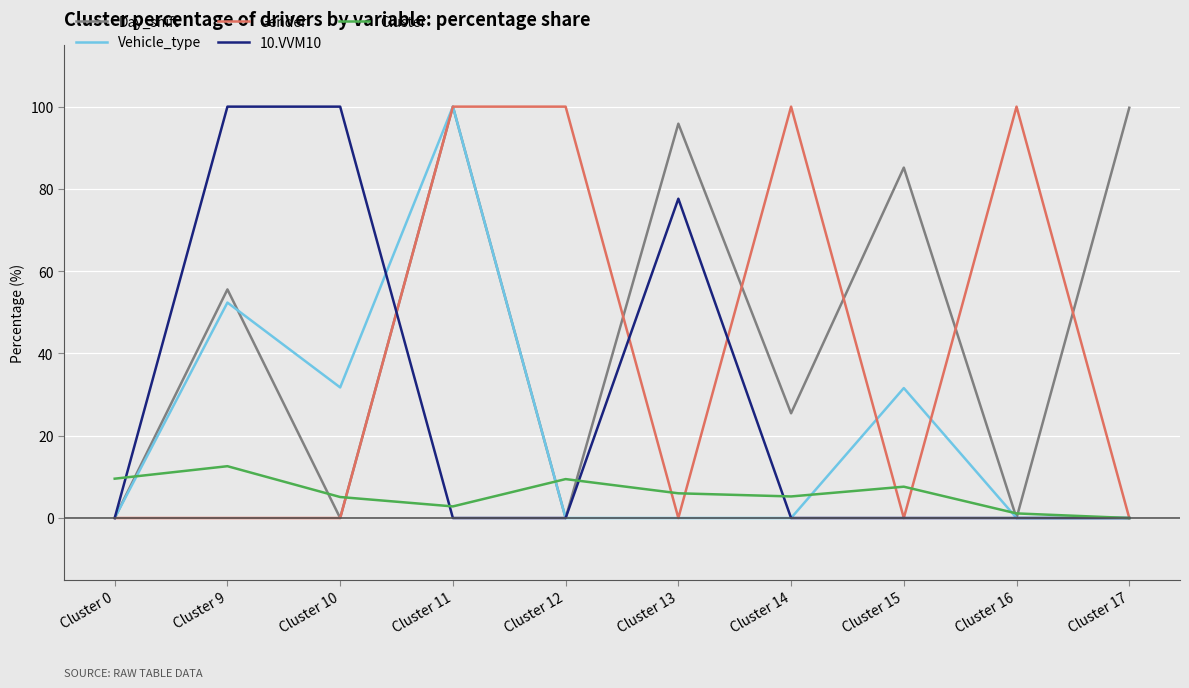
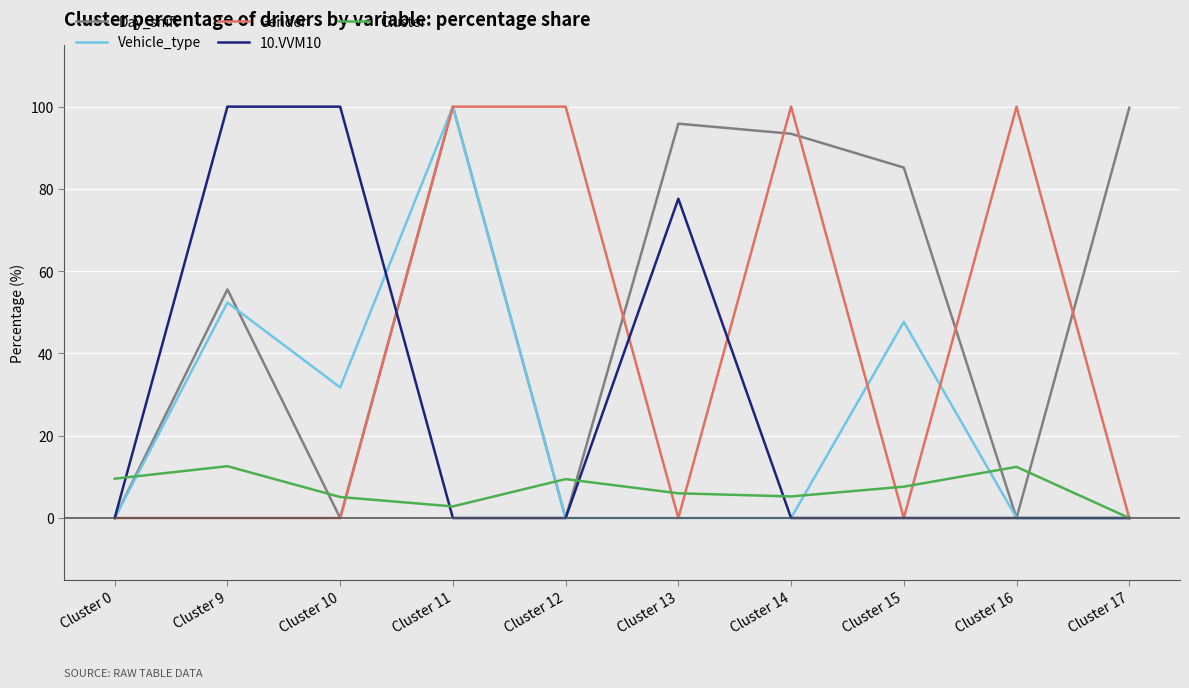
Day_shift, Cluster 14: 25 -> 93
Vehicle_type, Cluster 15: 32 -> 48
Cluster, Cluster 16: 1 -> 12
